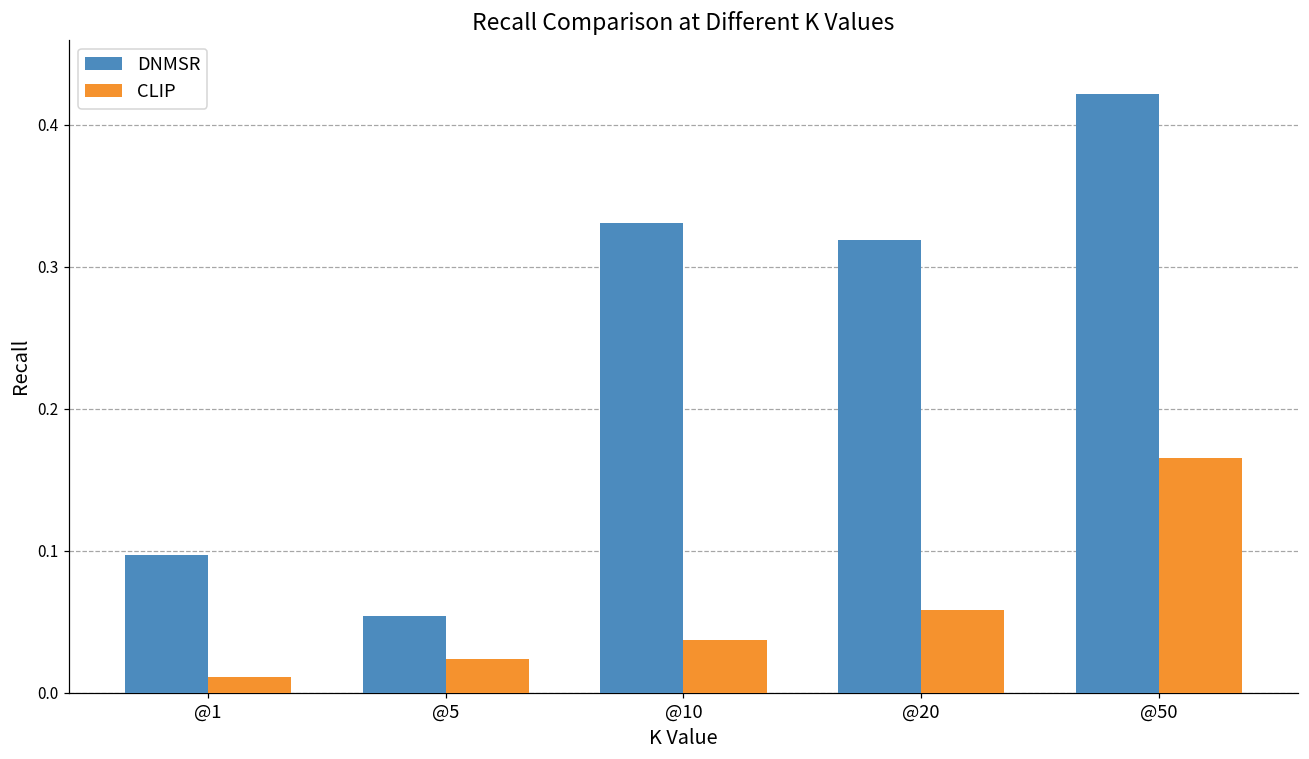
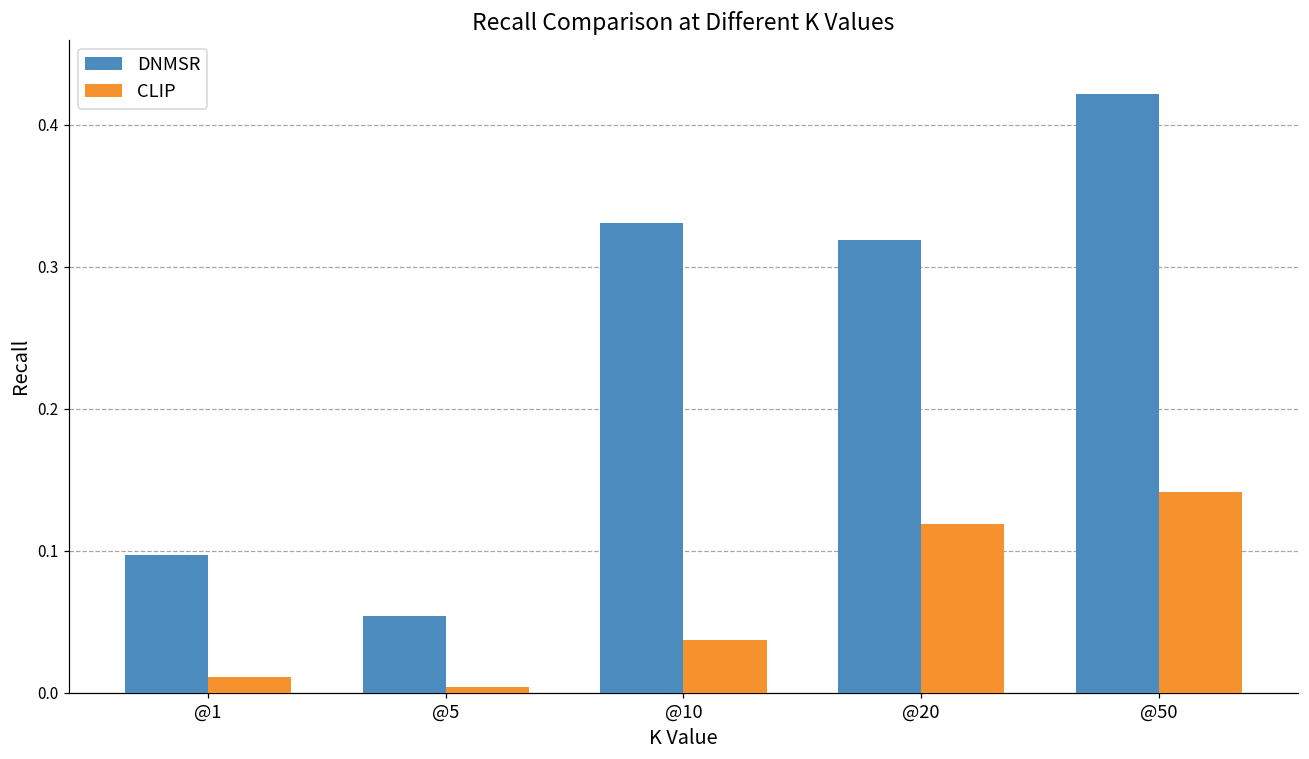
CLIP, @5: 0.024 -> 0.004
CLIP, @20: 0.058 -> 0.119
CLIP, @50: 0.165 -> 0.141
